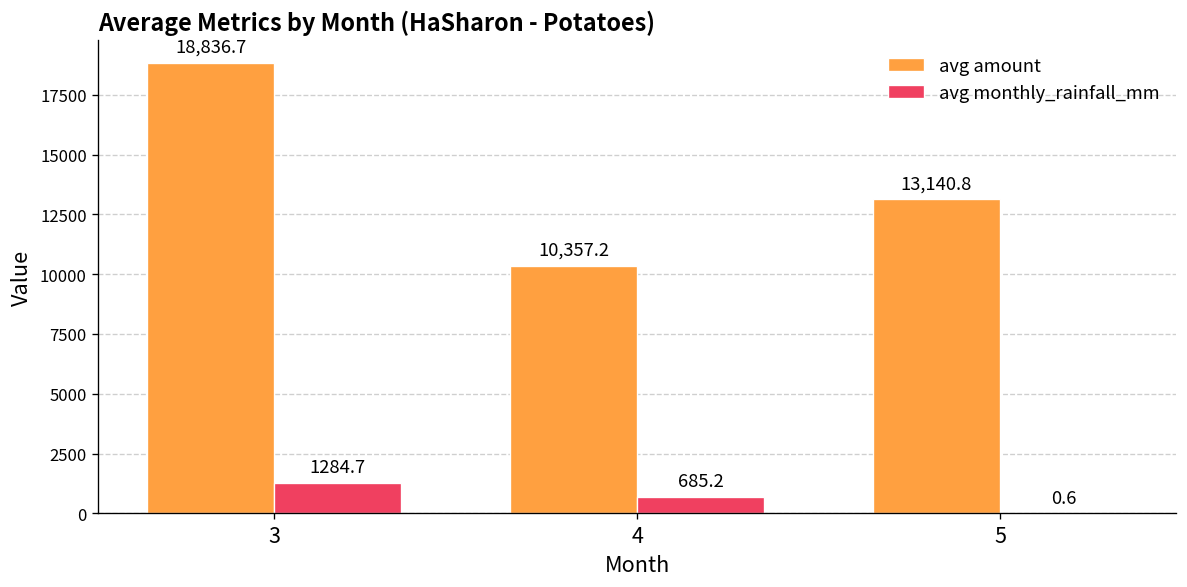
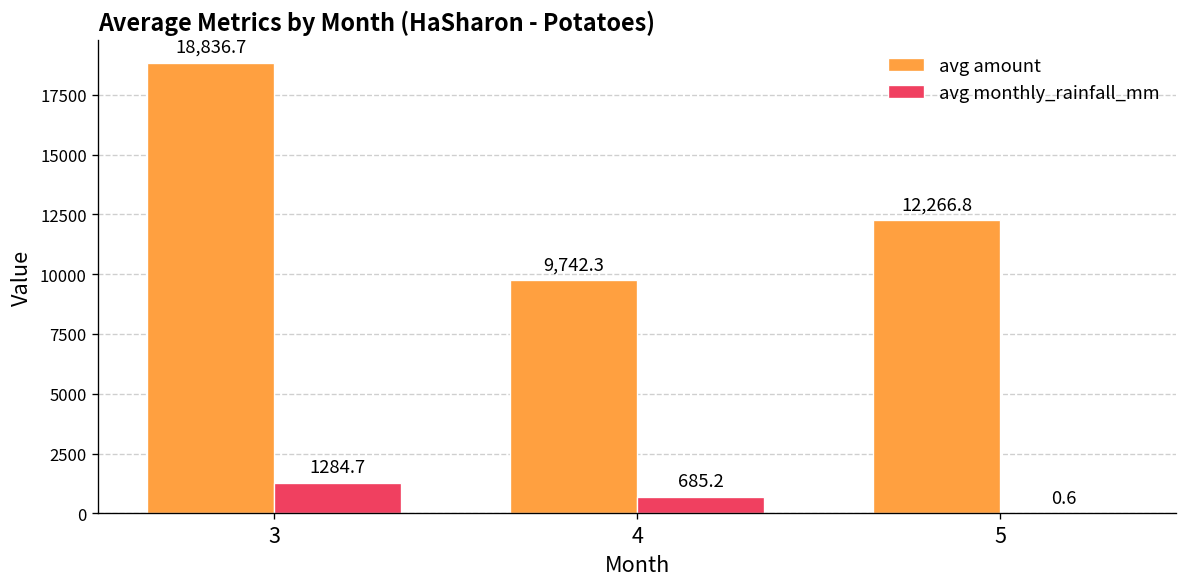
avg amount, 4: 10,357.2 -> 9,742.3
avg amount, 5: 13,140.8 -> 12,266.8
